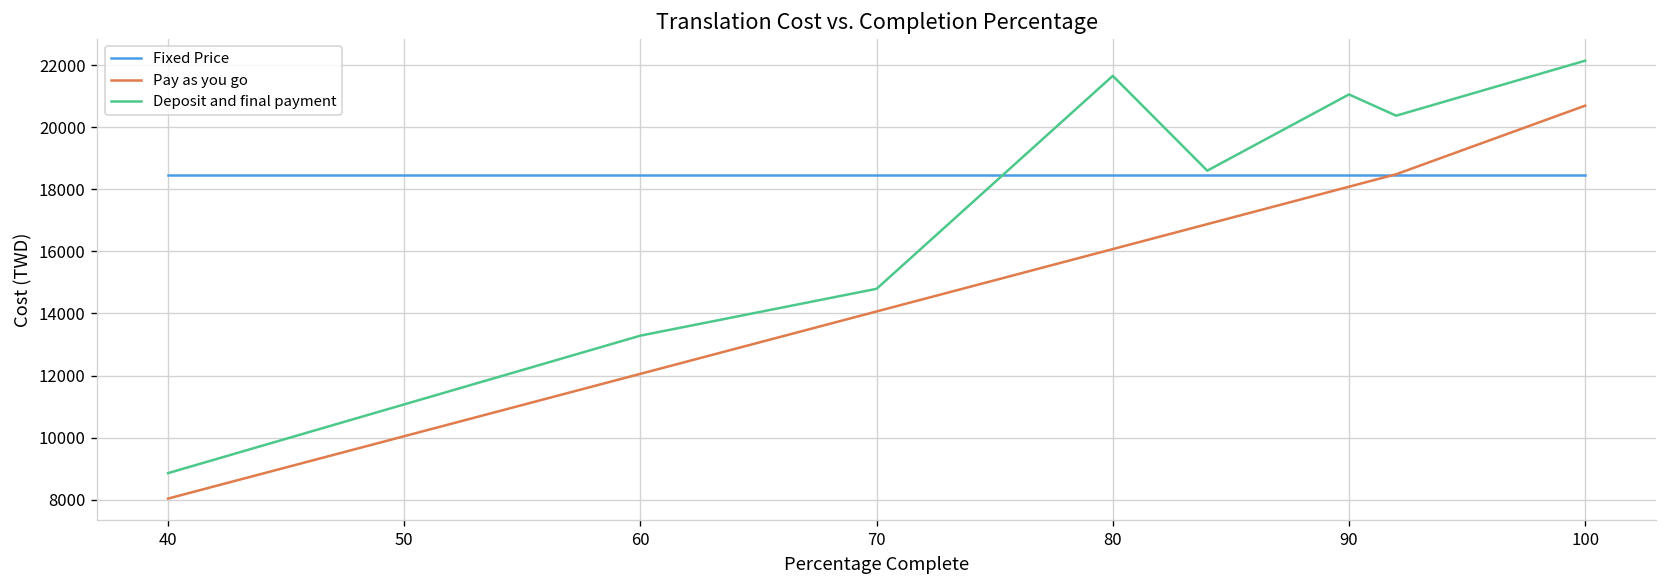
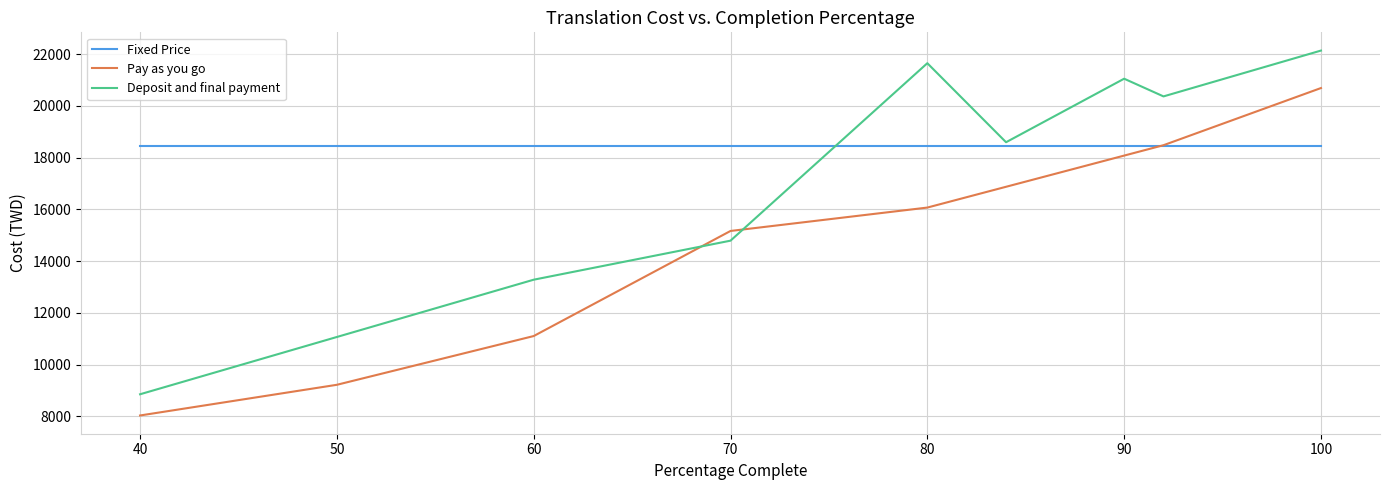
Pay as you go, 50: 10000 -> 9200
Pay as you go, 60: 12100 -> 11100
Pay as you go, 70: 14100 -> 15200
